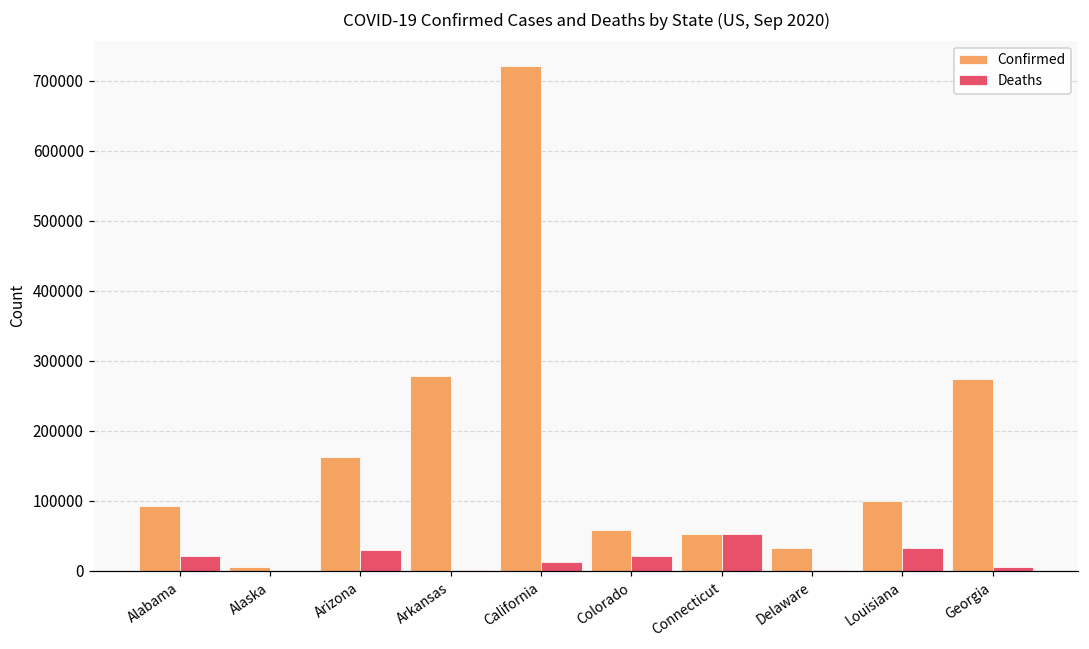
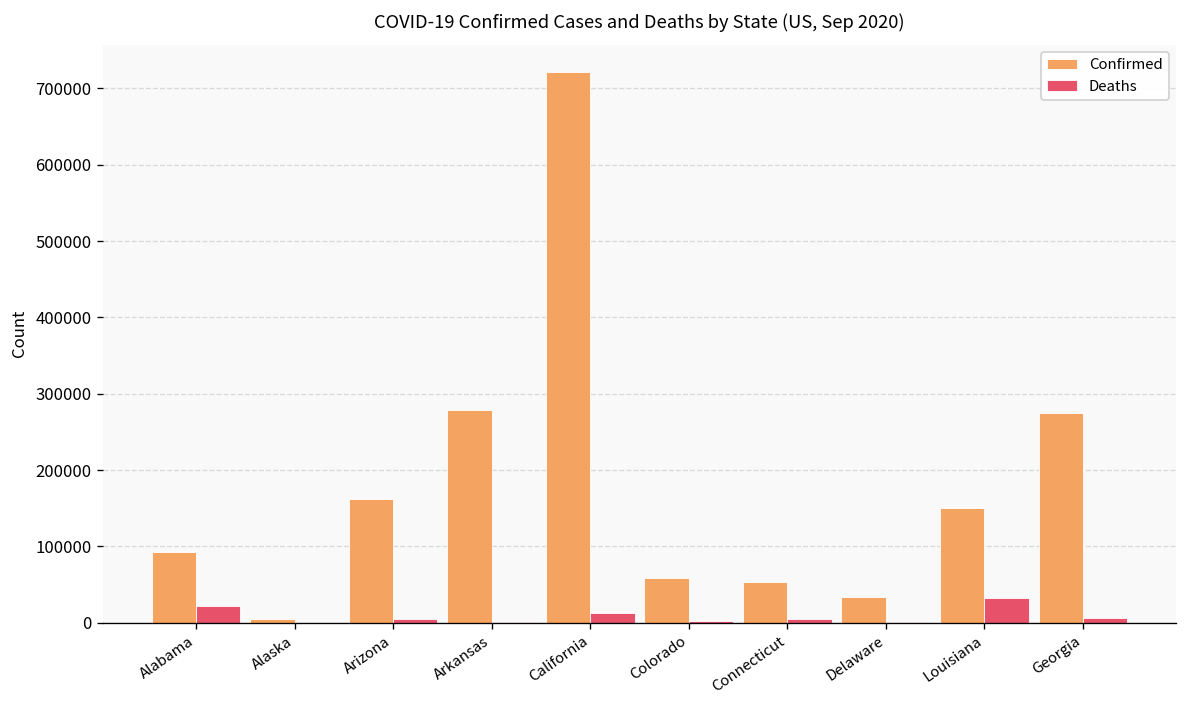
Deaths, Arizona: 30000 -> 10000
Deaths, Colorado: 20000 -> 0
Deaths, Connecticut: 50000 -> 0
Confirmed, Louisiana: 100000 -> 150000
